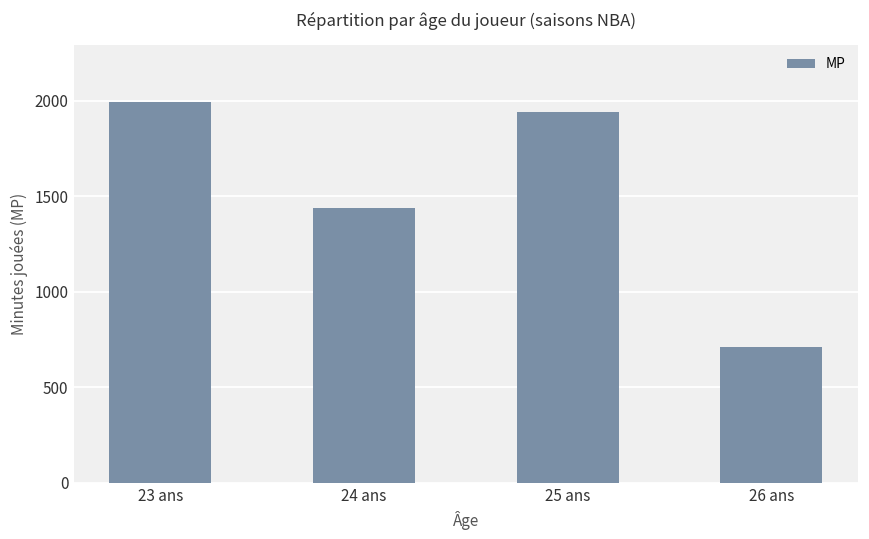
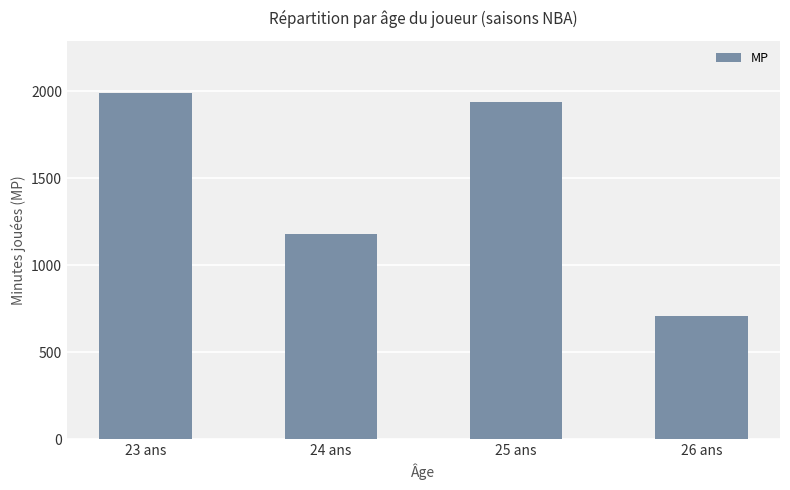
24 ans: 1440 -> 1180
